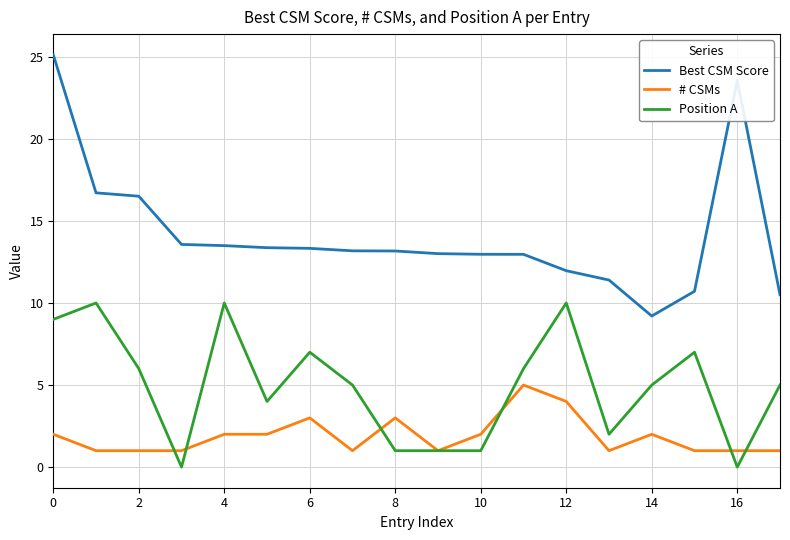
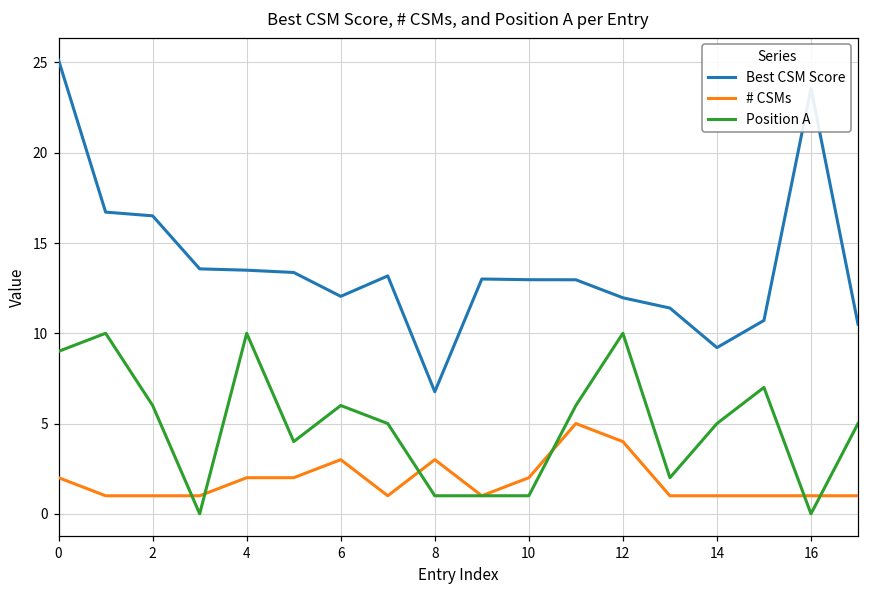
Best CSM Score, 6: 13.3 -> 12.0
Position A, 6: 7 -> 6
Best CSM Score, 8: 13.2 -> 6.8
# CSMs, 14: 2 -> 1
